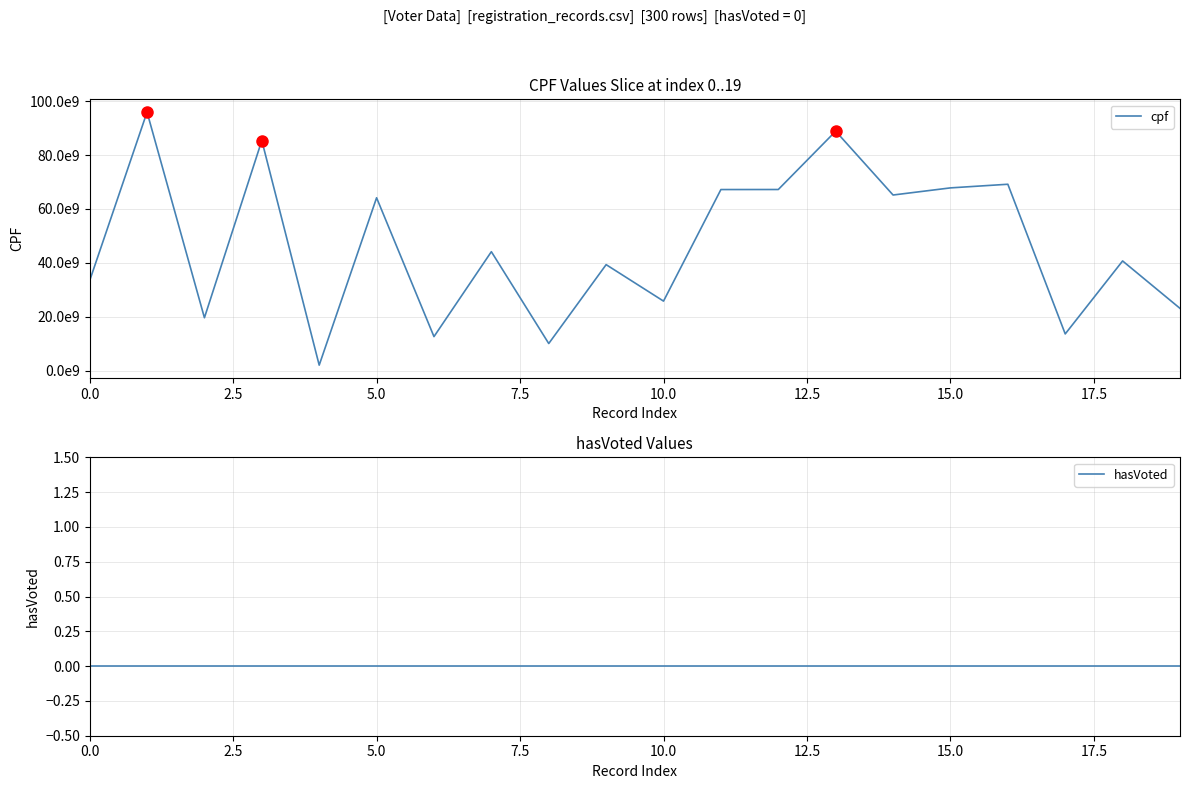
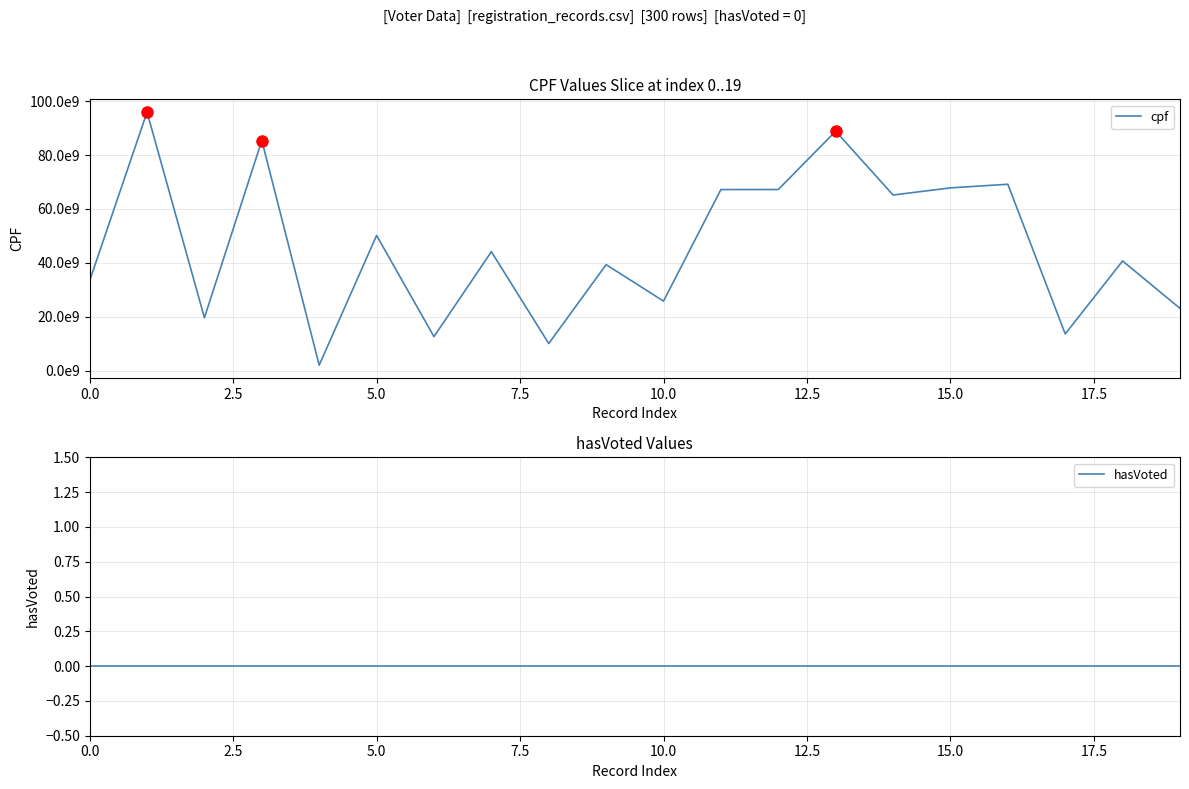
CPF Values Slice at index 0..19, cpf, 5.0: 64000000000 -> 50000000000
